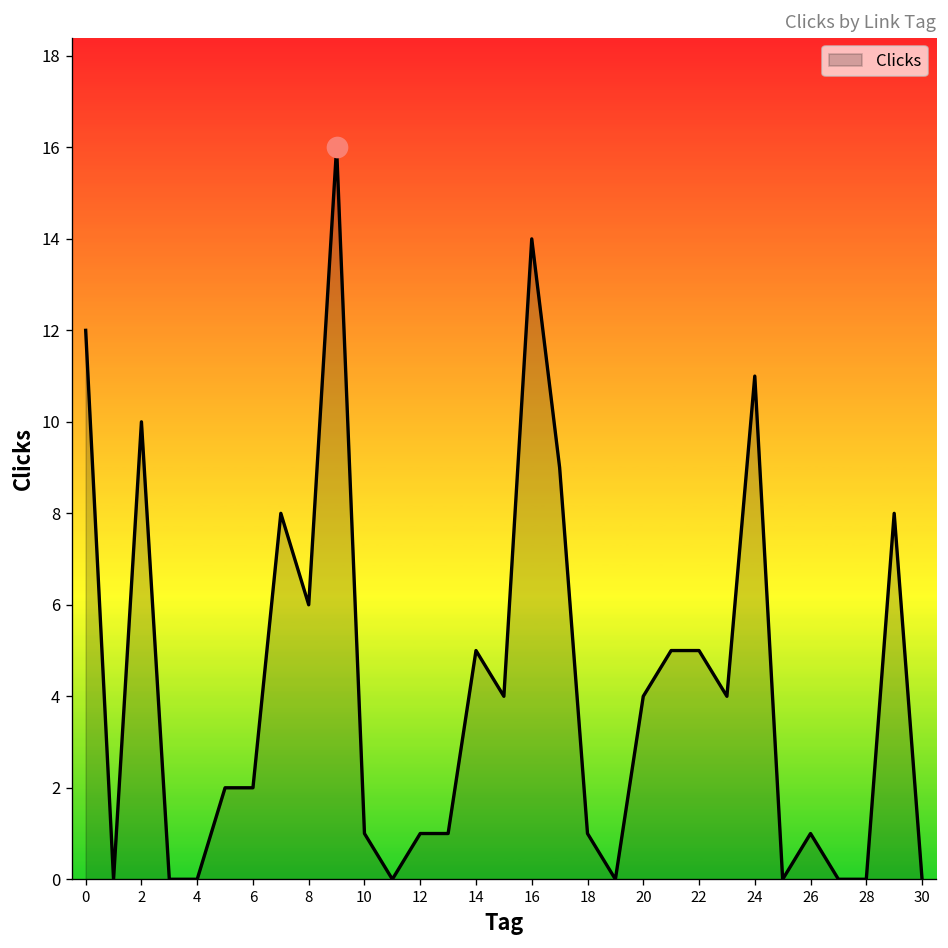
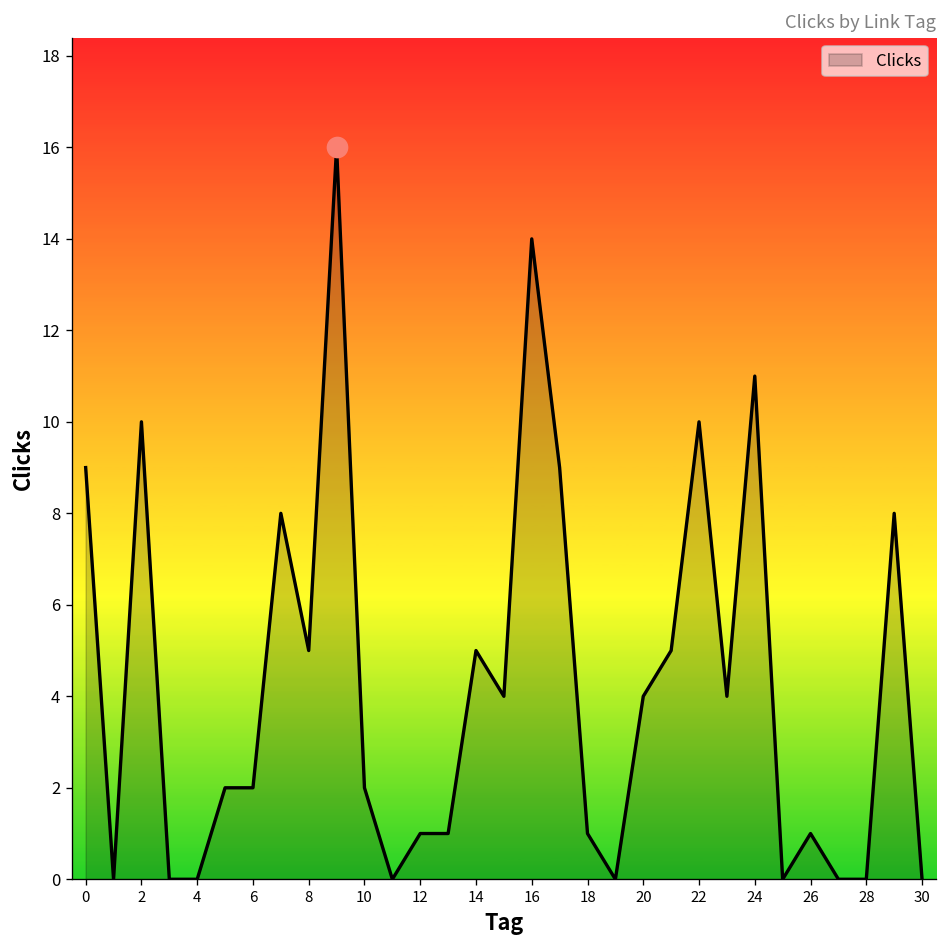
Clicks, 0: 12 -> 9
Clicks, 8: 6 -> 5
Clicks, 10: 1 -> 2
Clicks, 22: 5 -> 10
